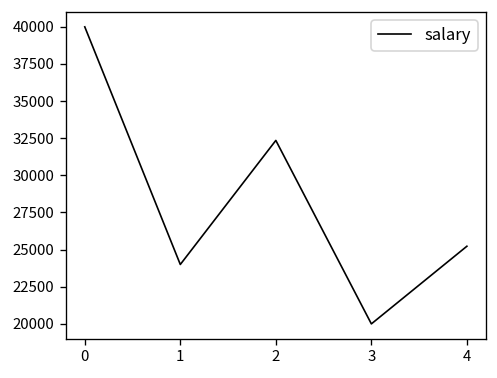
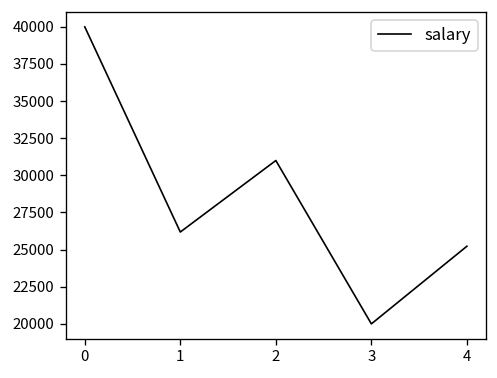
1: 24000 -> 26200
2: 32400 -> 31000
